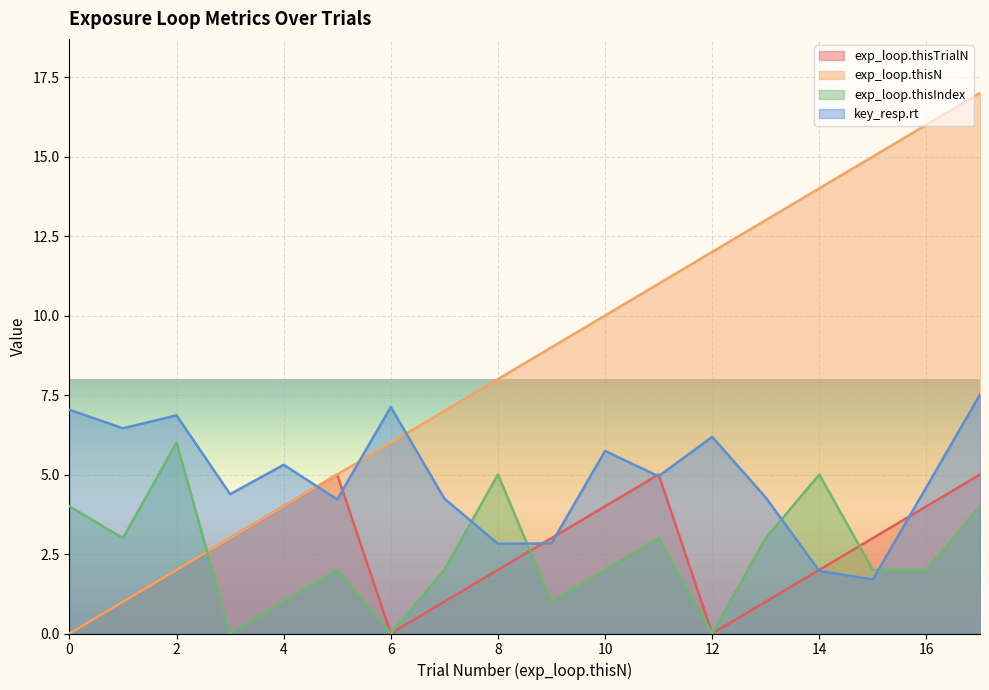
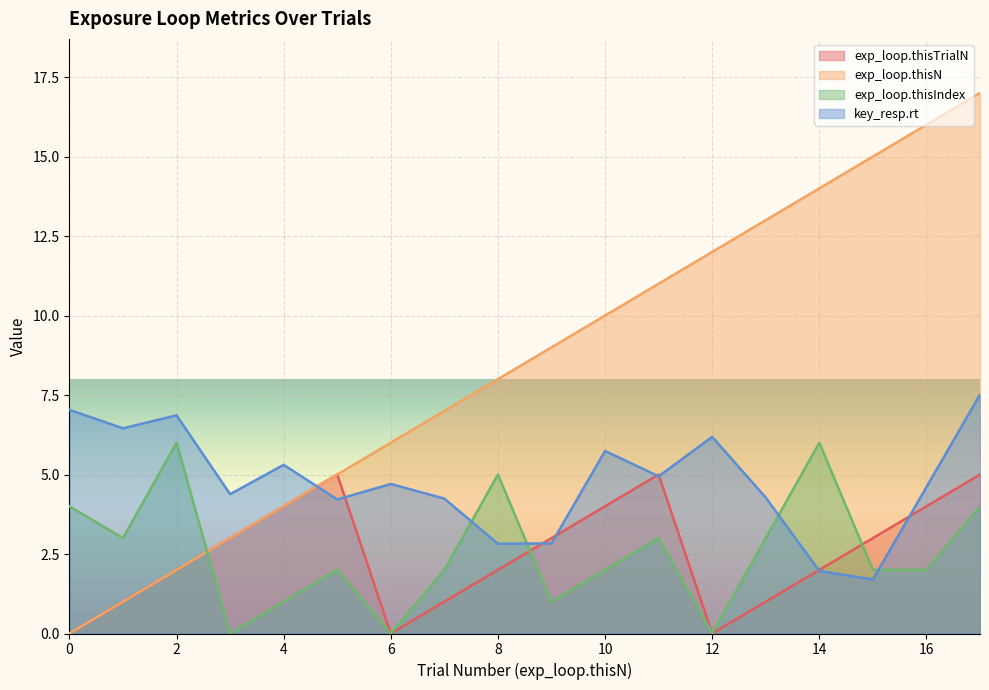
key_resp.rt, 6: 7.1 -> 4.7
exp_loop.thisIndex, 14: 5 -> 6
